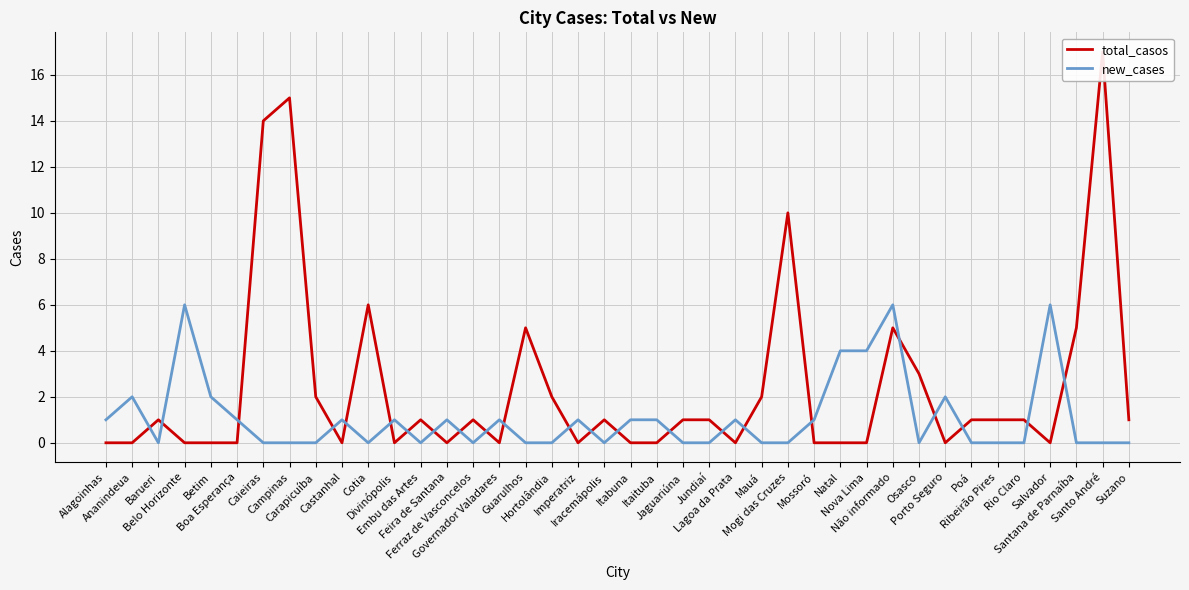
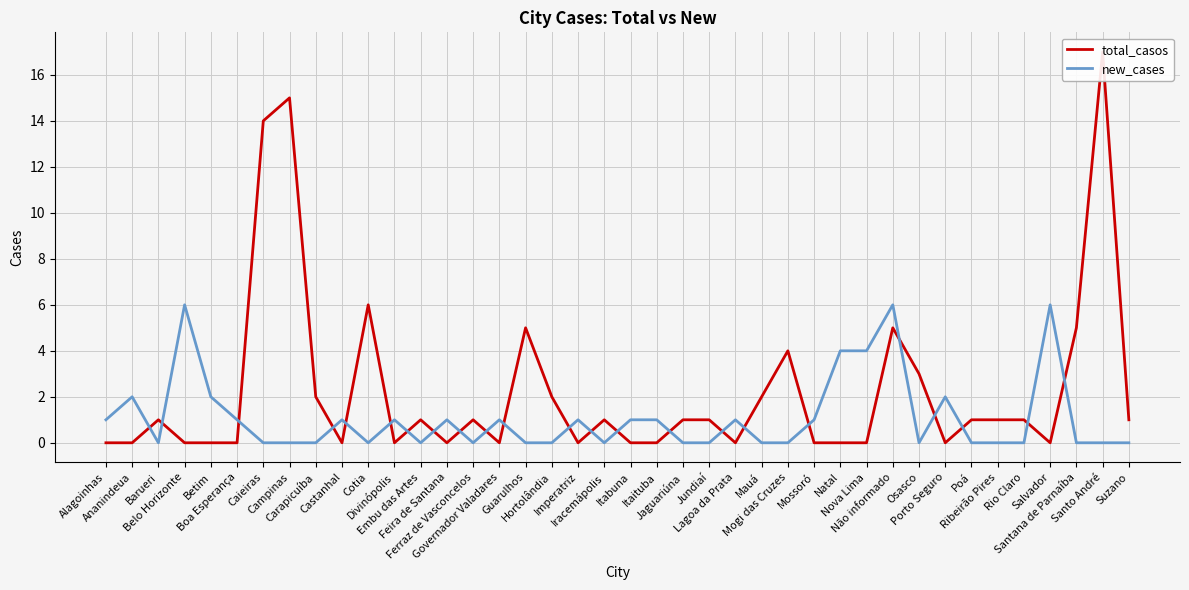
total_casos, Mogi das Cruzes: 10 -> 4
